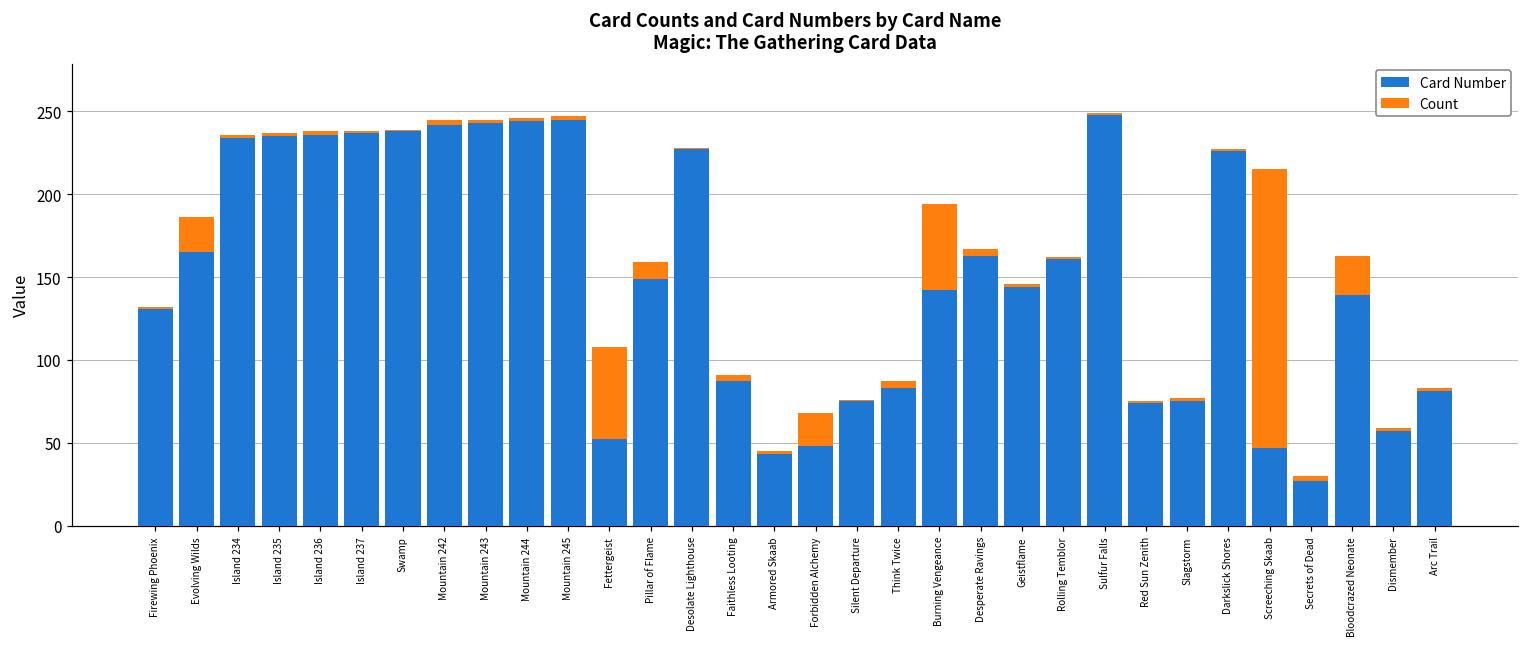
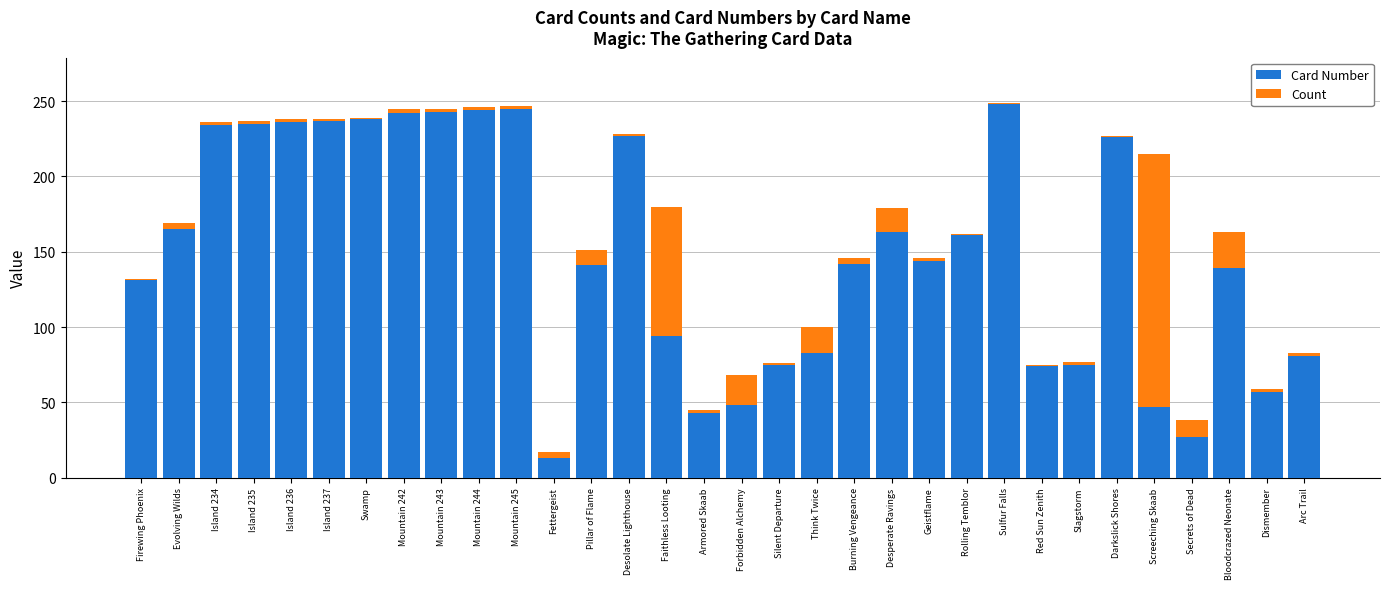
Count, Evolving Wilds: 21 -> 4
Card Number, Fettergeist: 52 -> 13
Count, Fettergeist: 56 -> 4
Card Number, Pillar of Flame: 149 -> 141
Card Number, Faithless Looting: 87 -> 94
Count, Faithless Looting: 4 -> 86
Count, Think Twice: 4 -> 17
Count, Burning Vengeance: 52 -> 4
Count, Desperate Ravings: 4 -> 16
Count, Secrets of Dead: 3 -> 11
